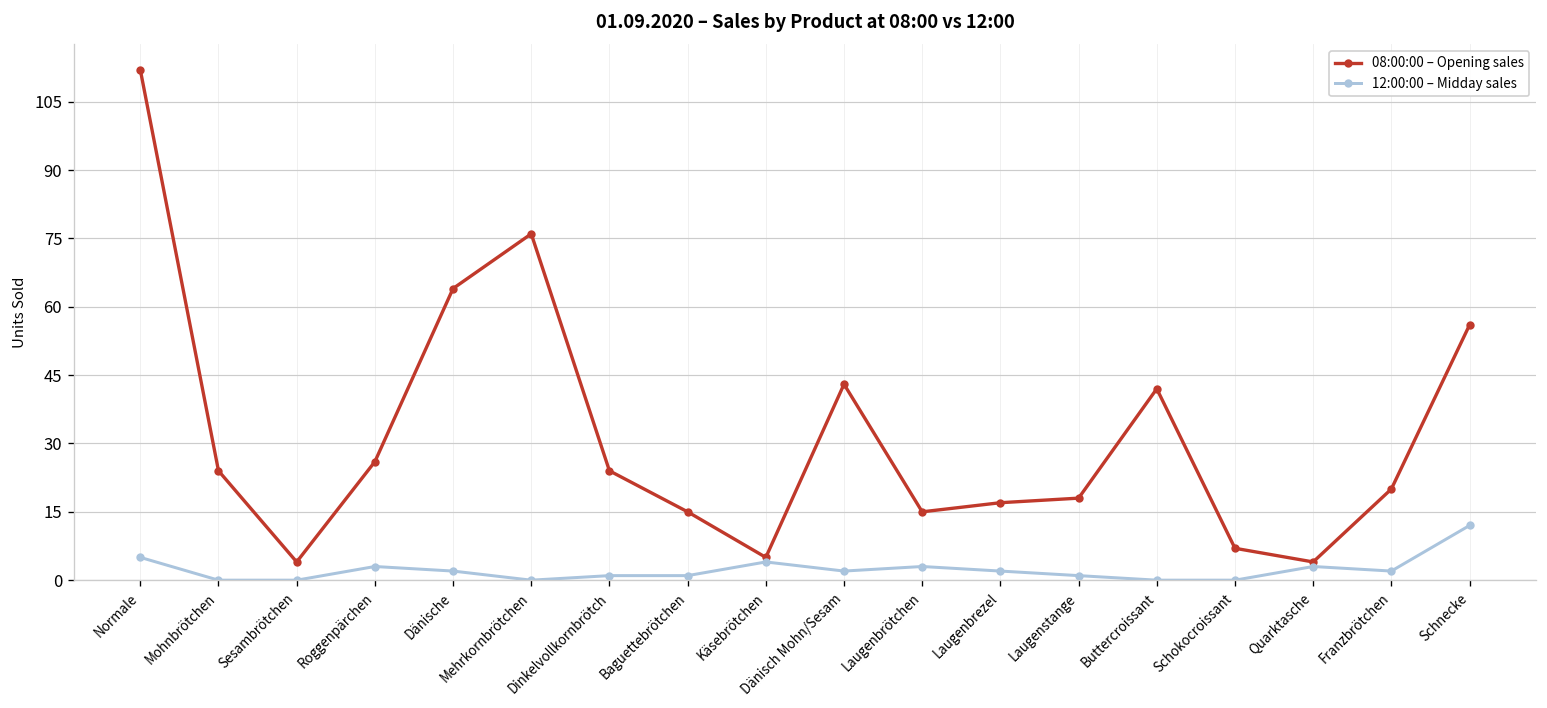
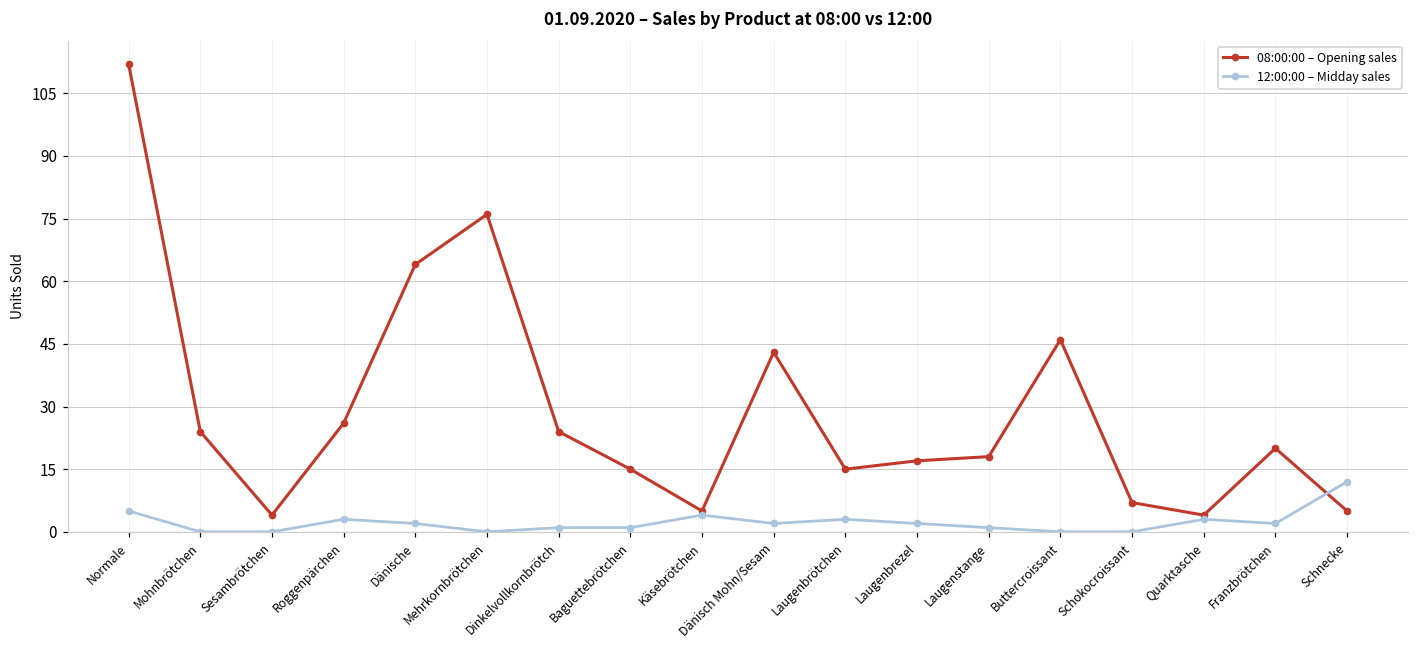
08:00:00 – Opening sales, Buttercroissant: 42 -> 46
08:00:00 – Opening sales, Schnecke: 56 -> 5
